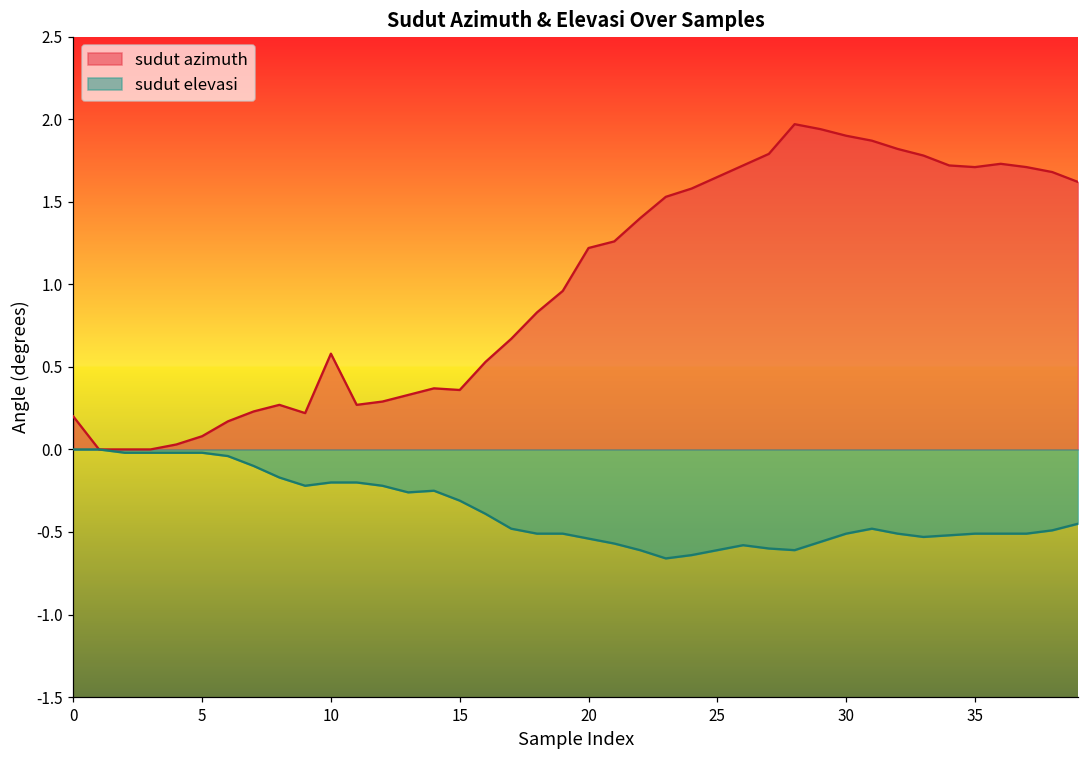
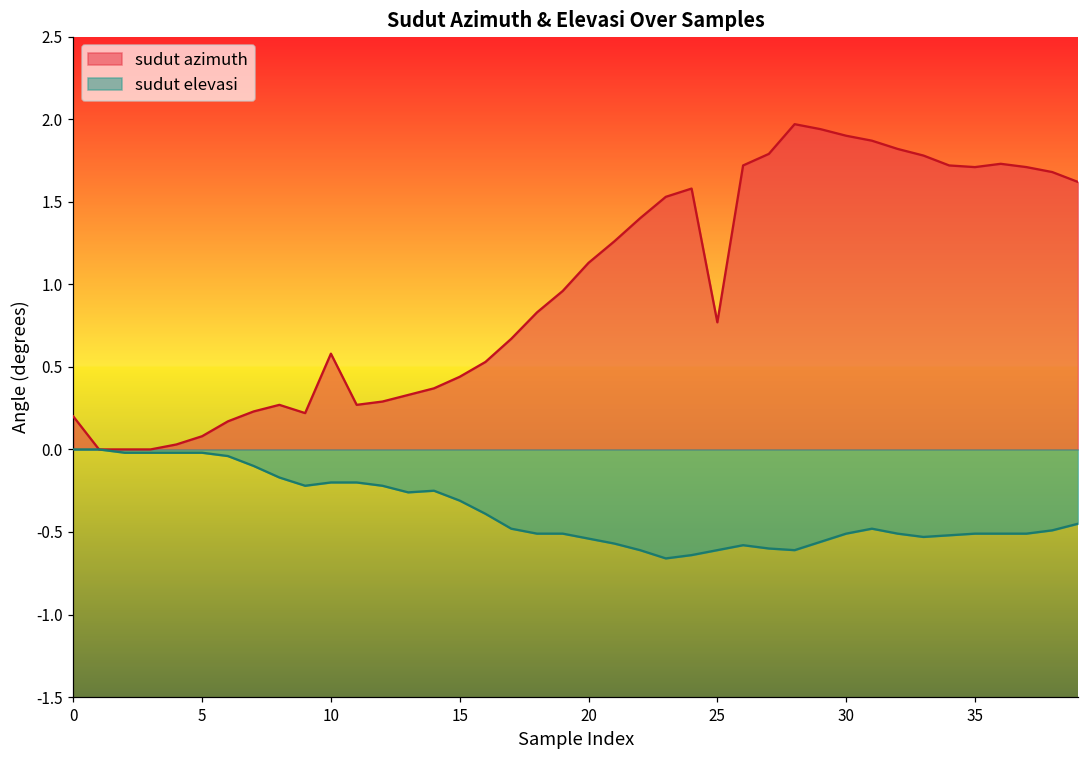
sudut azimuth, 15: 0.36 -> 0.44
sudut azimuth, 20: 1.22 -> 1.13
sudut azimuth, 25: 1.65 -> 0.77
